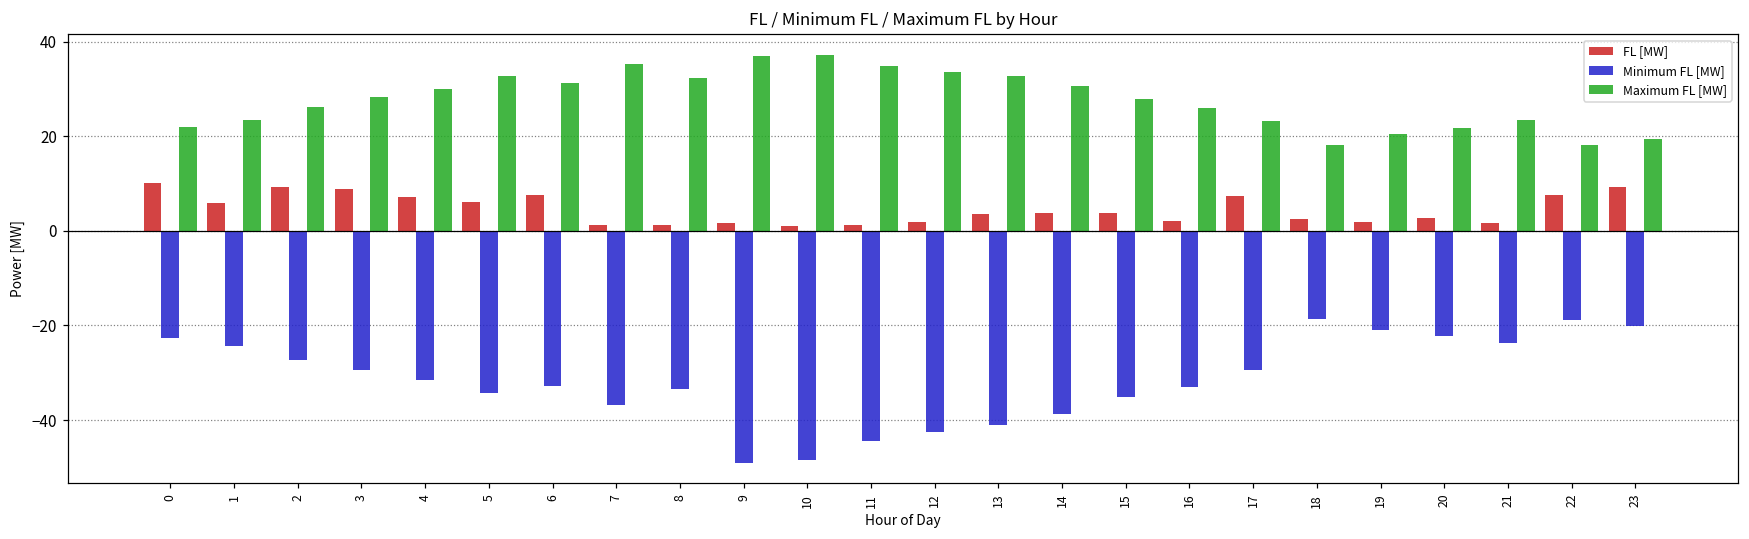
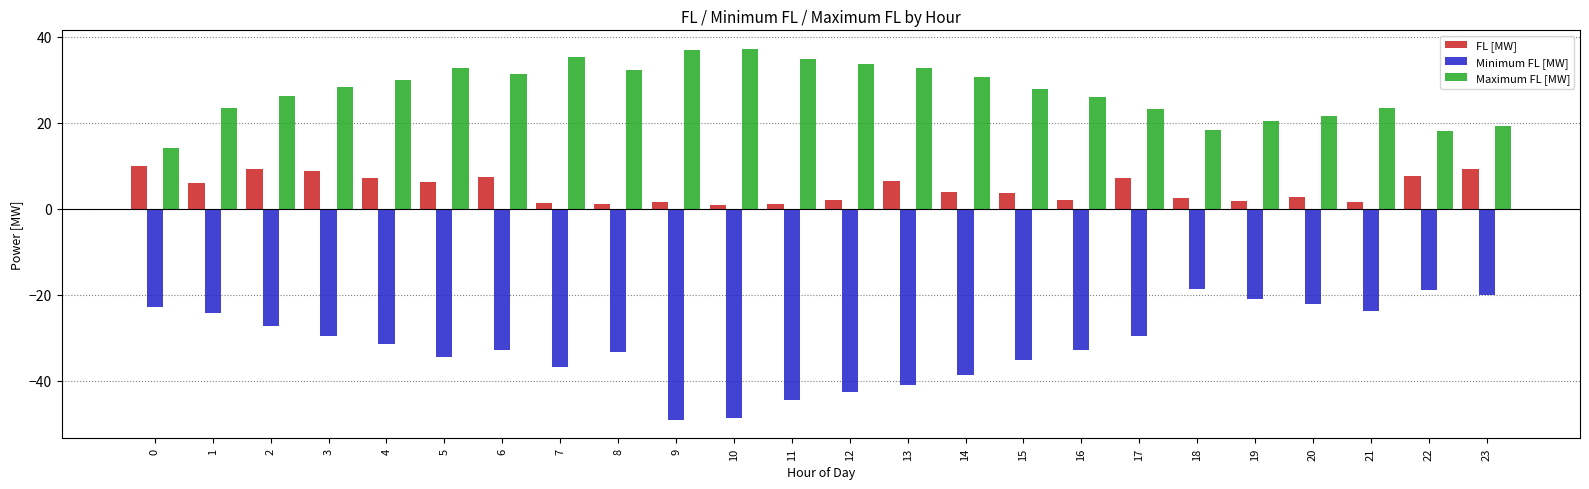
Maximum FL [MW], 0: 22 -> 14
FL [MW], 13: 4 -> 7
